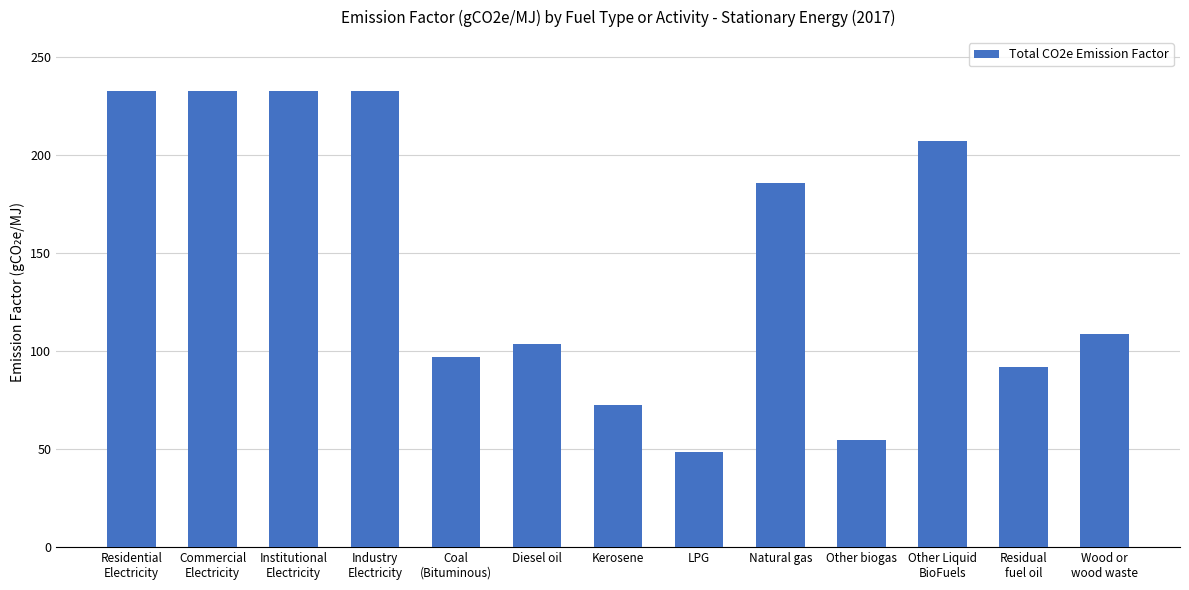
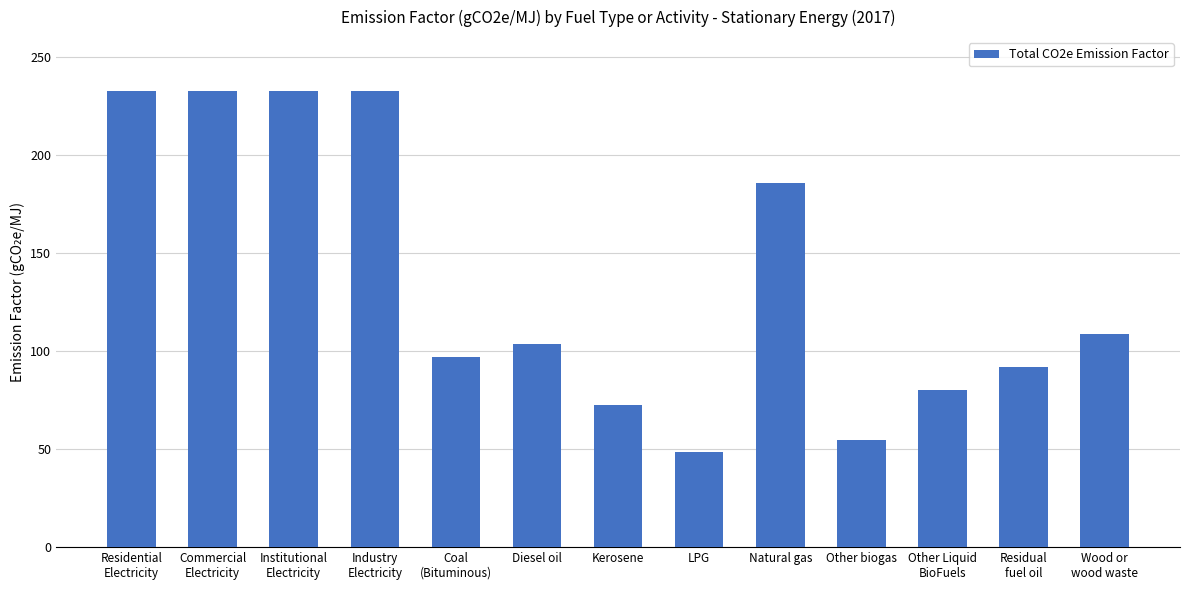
Other Liquid BioFuels: 207 -> 80
